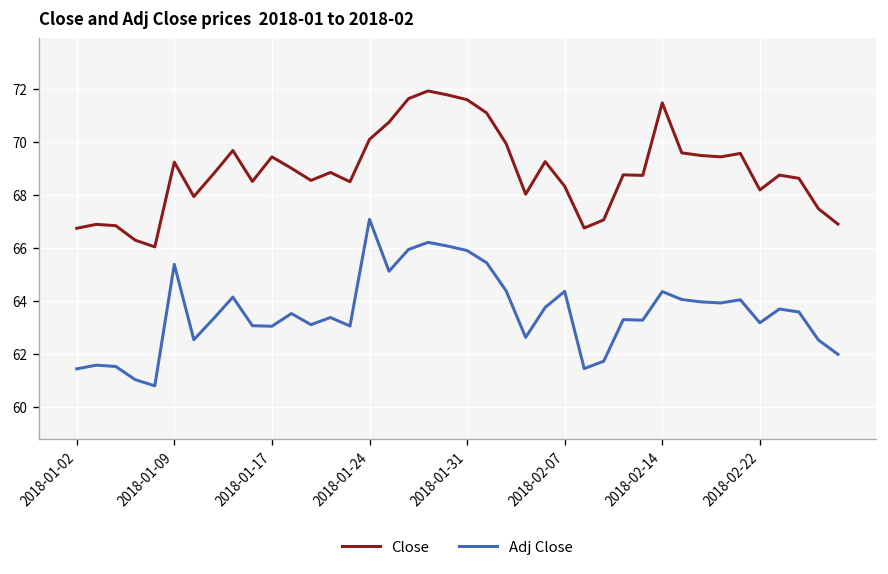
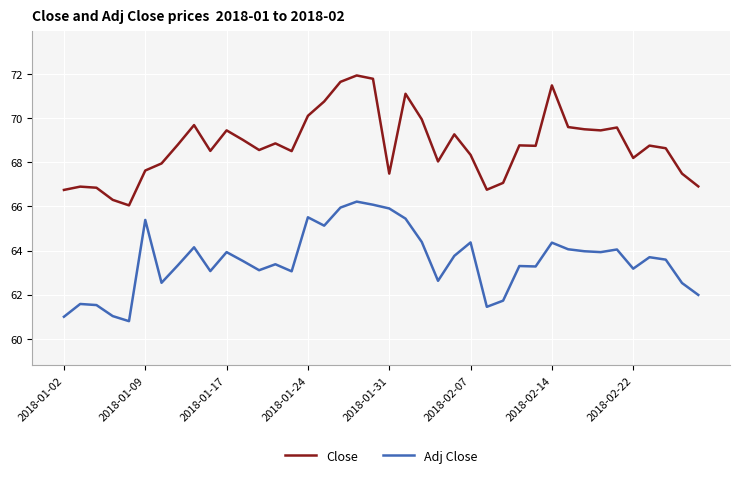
Adj Close, 2018-01-02: 61.4 -> 61.0
Close, 2018-01-09: 69.3 -> 67.6
Adj Close, 2018-01-17: 63.1 -> 63.9
Adj Close, 2018-01-24: 67.1 -> 65.5
Close, 2018-01-31: 71.6 -> 67.5
